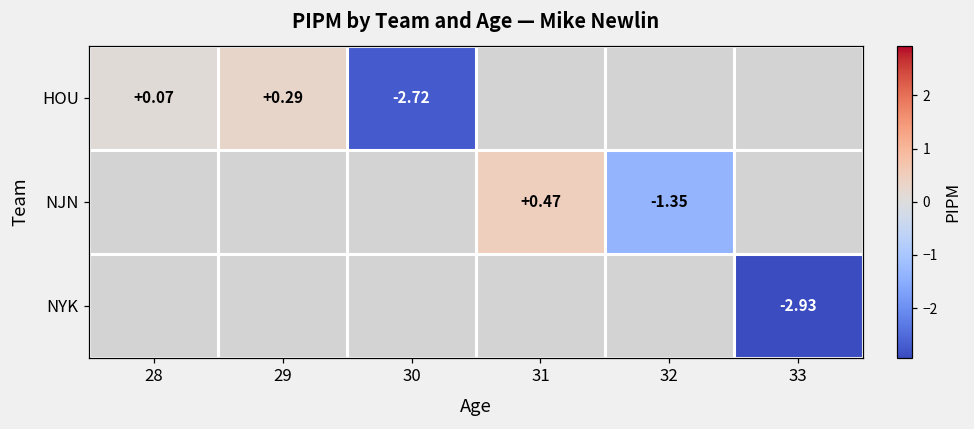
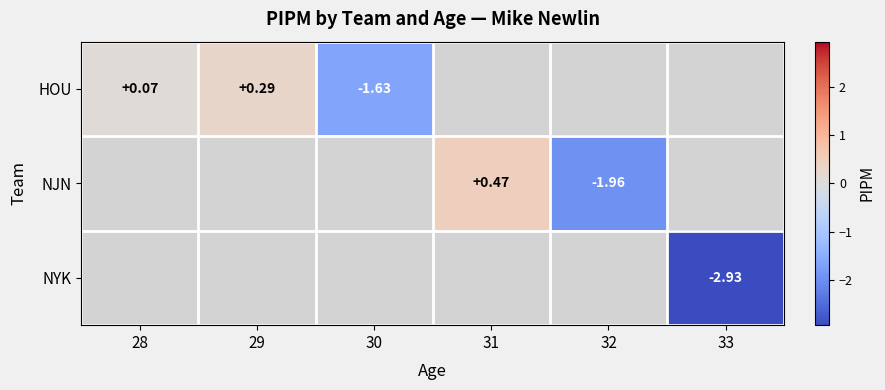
HOU, 30: -2.72 -> -1.63
NJN, 32: -1.35 -> -1.96
